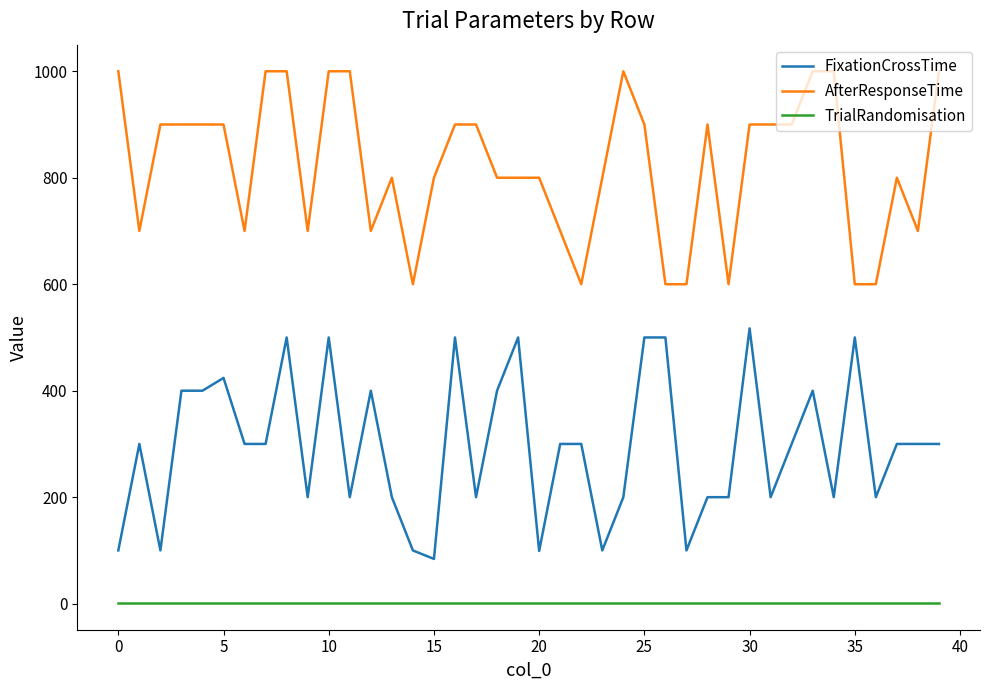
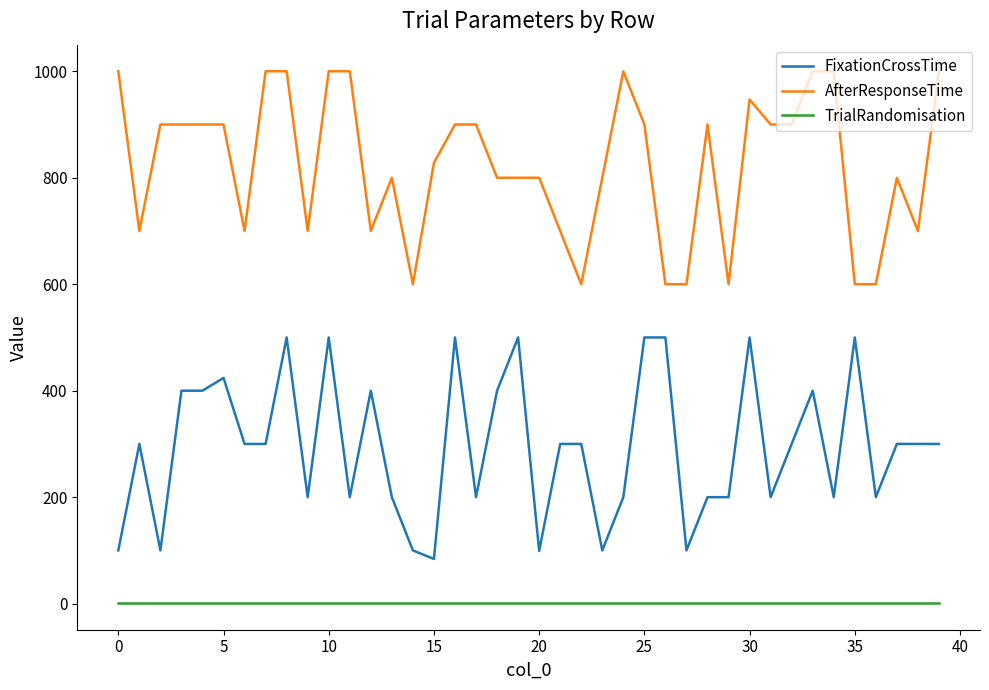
AfterResponseTime, 15: 800 -> 830
FixationCrossTime, 30: 520 -> 500
AfterResponseTime, 30: 900 -> 950
